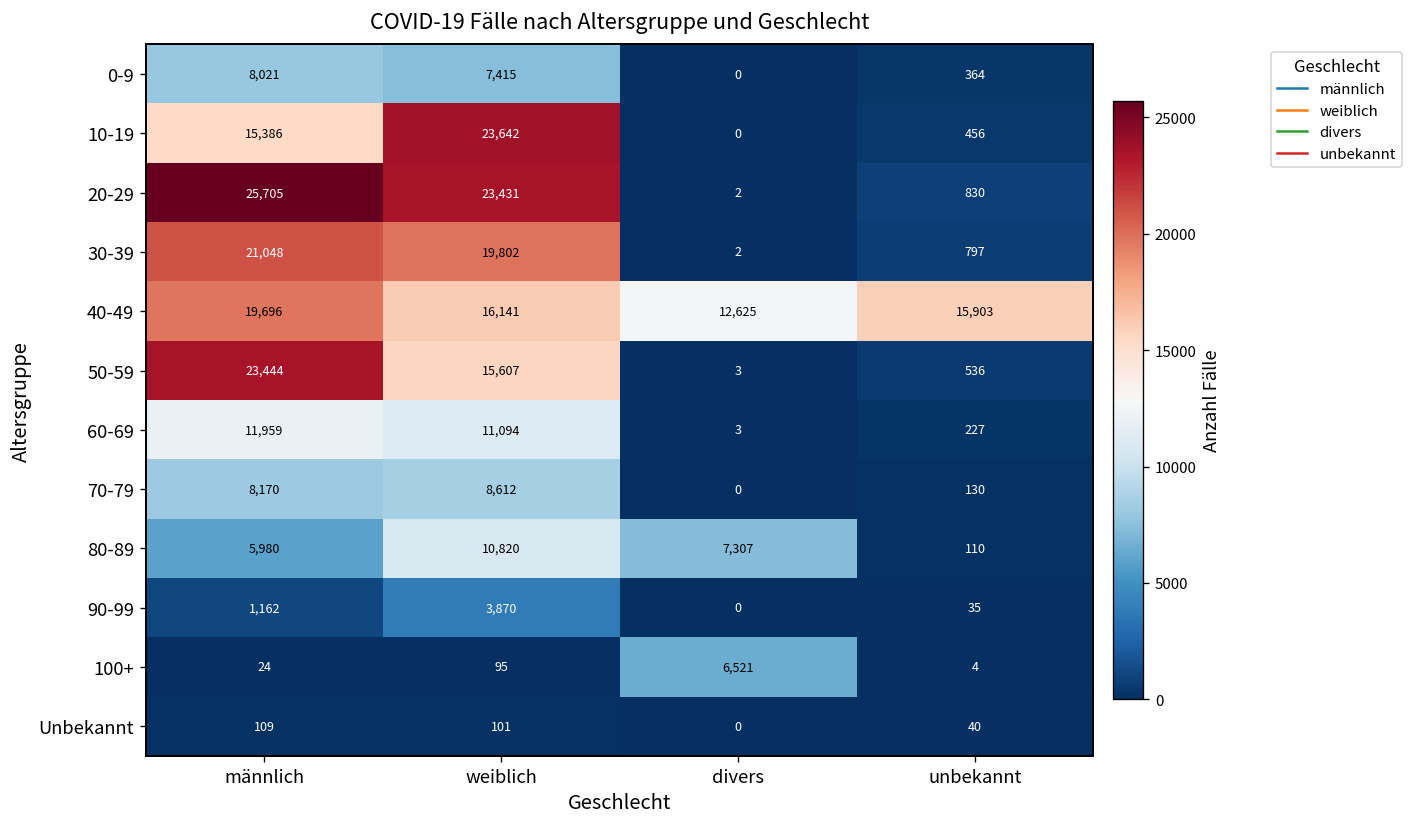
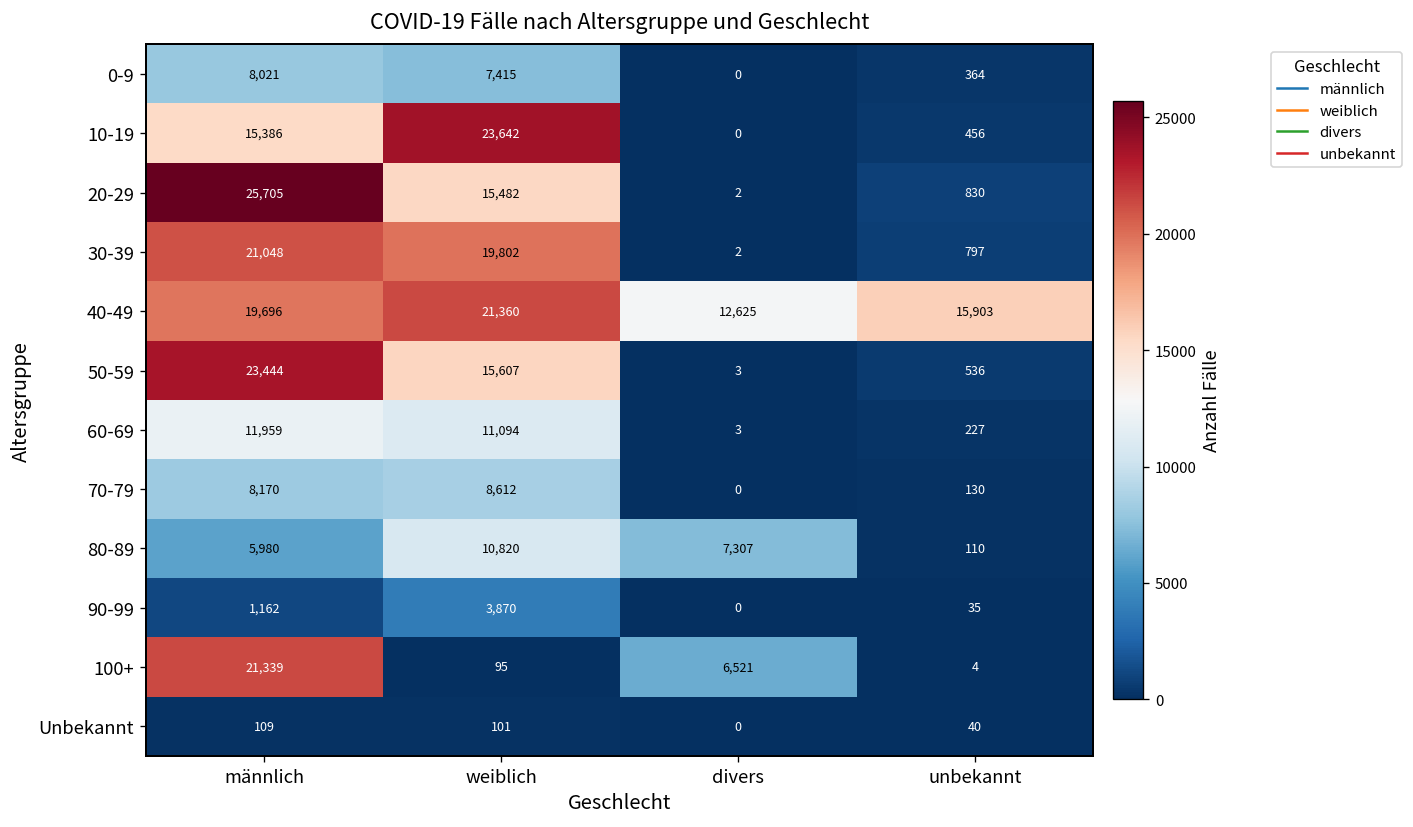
20-29, weiblich: 23,431 -> 15,482
40-49, weiblich: 16,141 -> 21,360
100+, männlich: 24 -> 21,339
